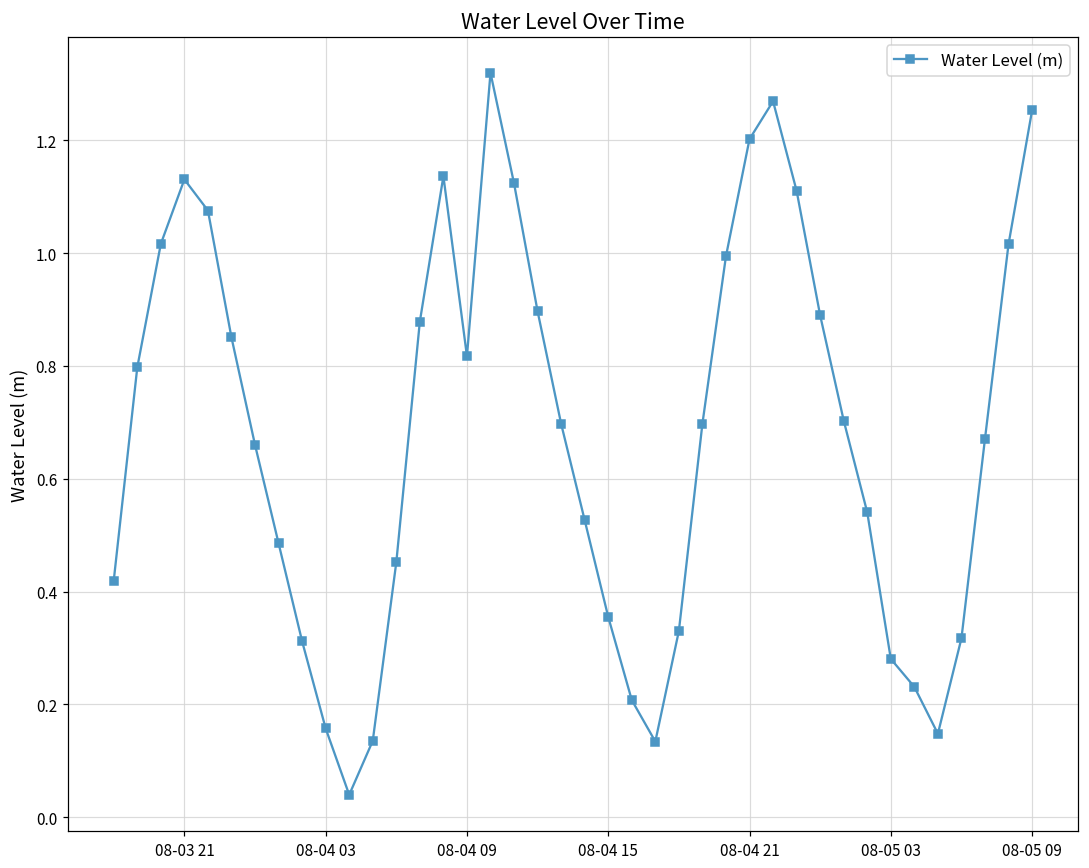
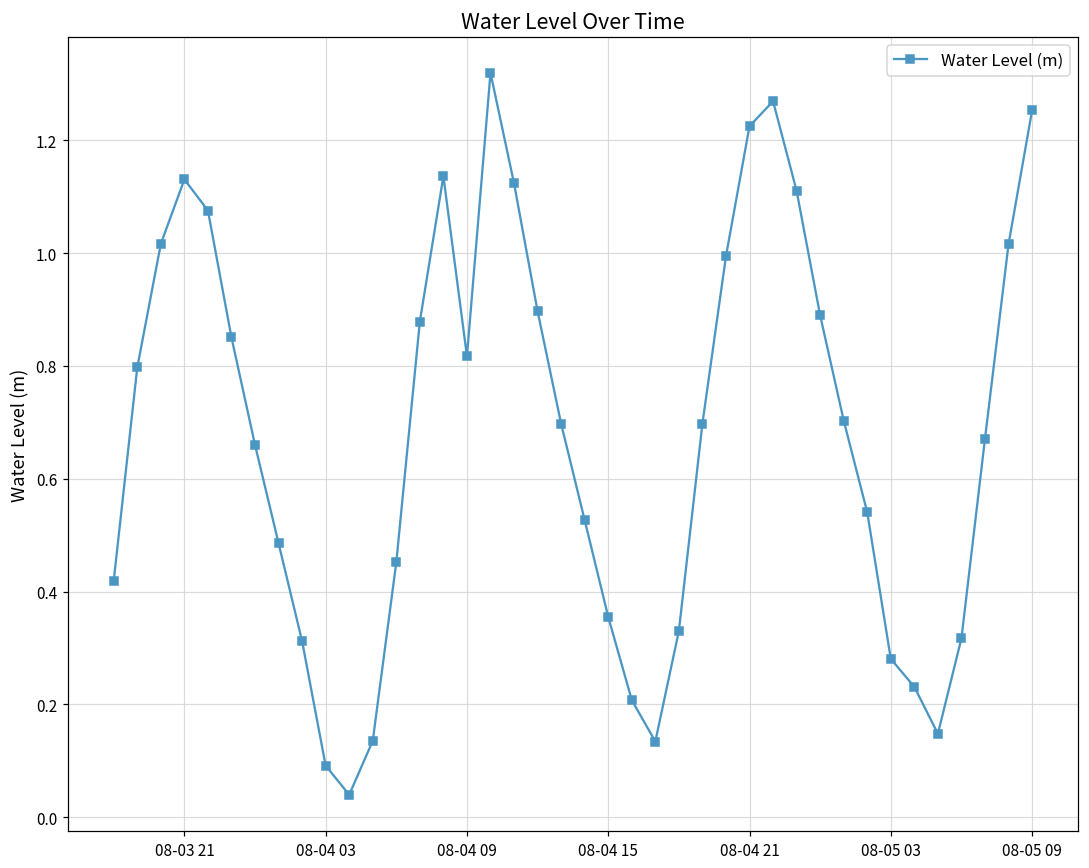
08-04 03: 0.16 -> 0.09
08-04 21: 1.20 -> 1.23
